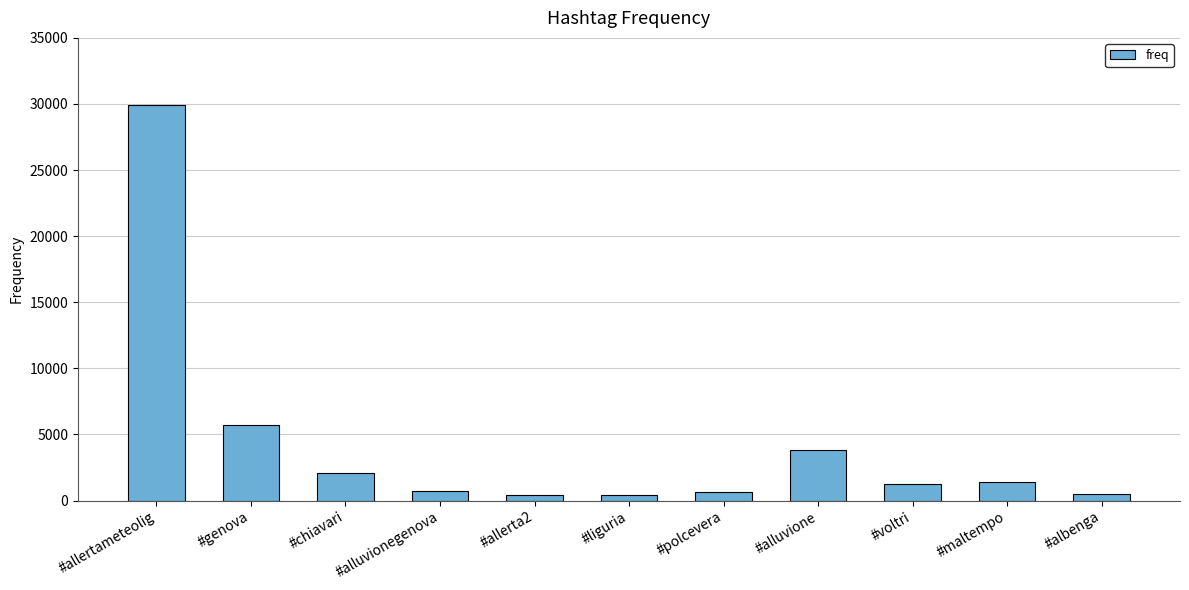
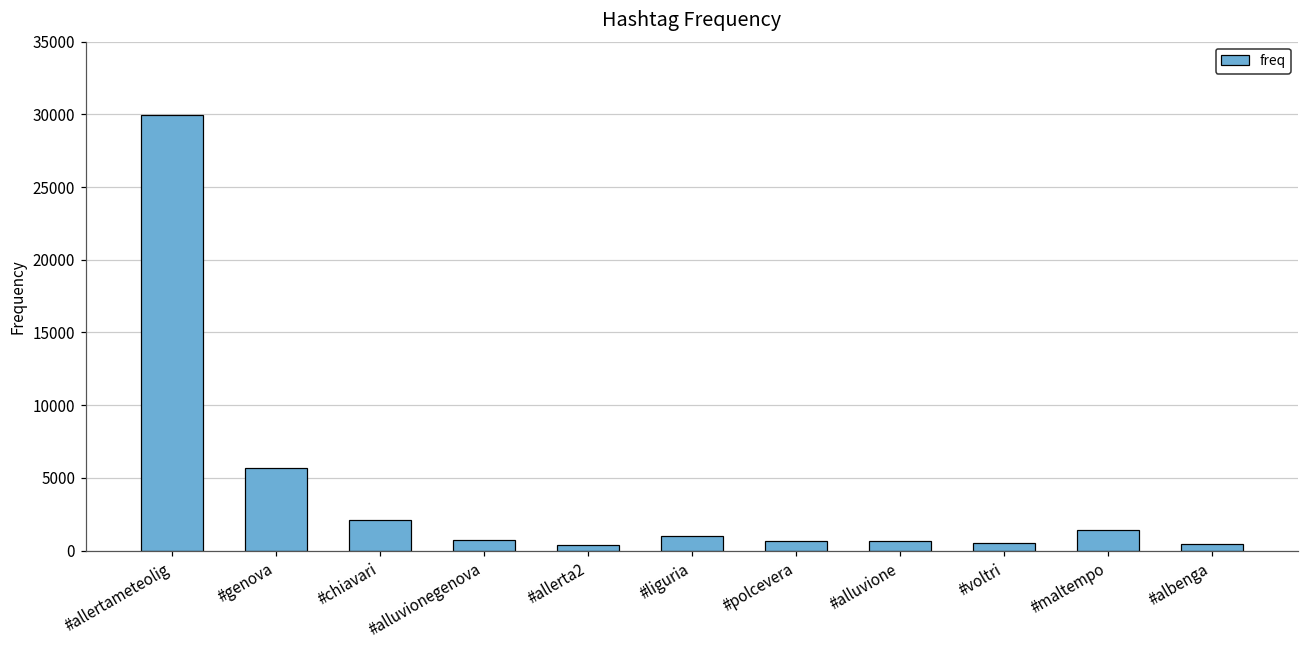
#liguria: 400 -> 1000
#alluvione: 3800 -> 600
#voltri: 1300 -> 600
